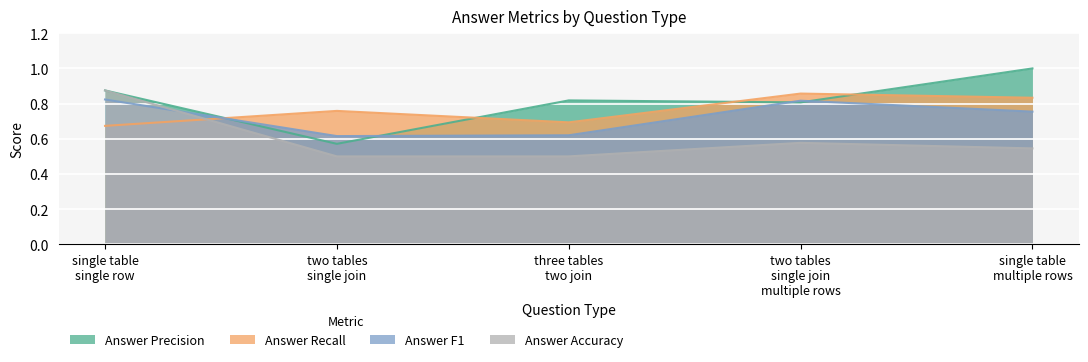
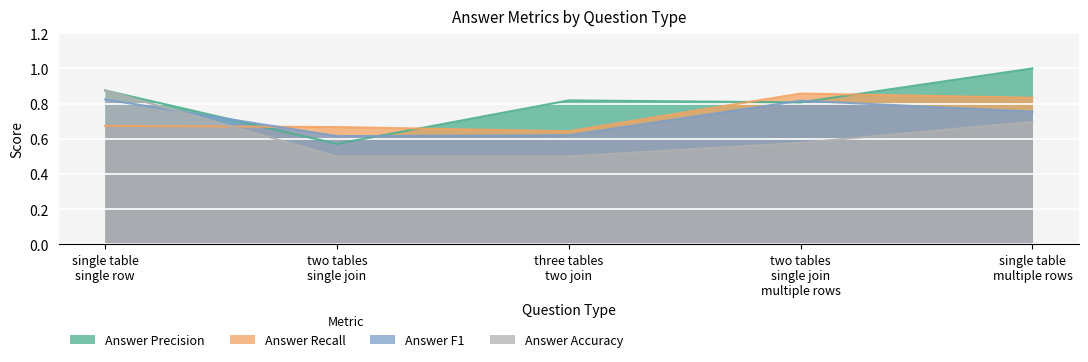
Answer Recall, two tables single join: 0.76 -> 0.67
Answer Recall, three tables two join: 0.69 -> 0.64
Answer Accuracy, single table multiple rows: 0.55 -> 0.70
